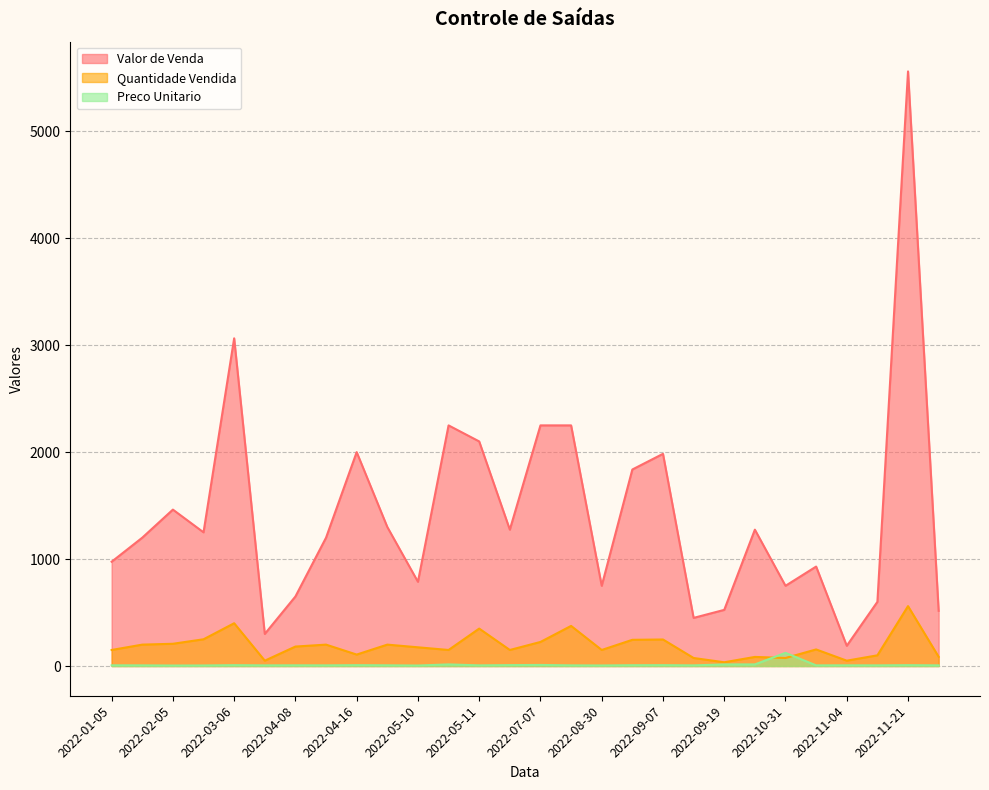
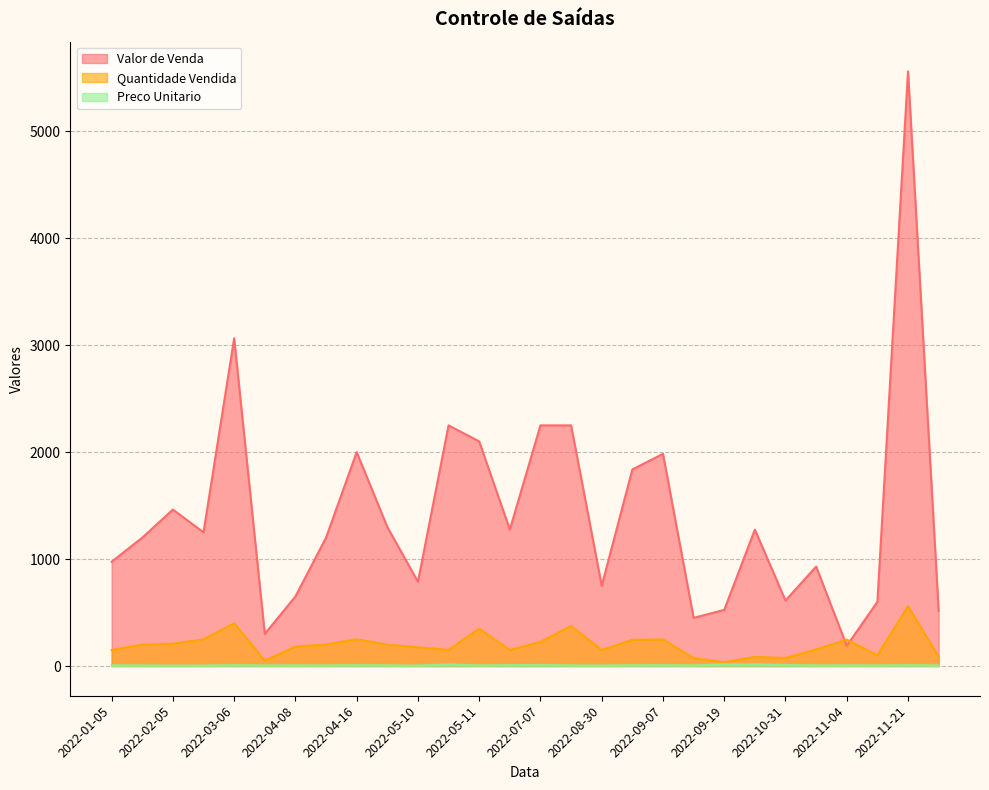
Quantidade Vendida, 2022-04-16: 110 -> 250
Valor de Venda, 2022-10-31: 750 -> 610
Preco Unitario, 2022-10-31: 120 -> 10
Quantidade Vendida, 2022-11-04: 50 -> 250
